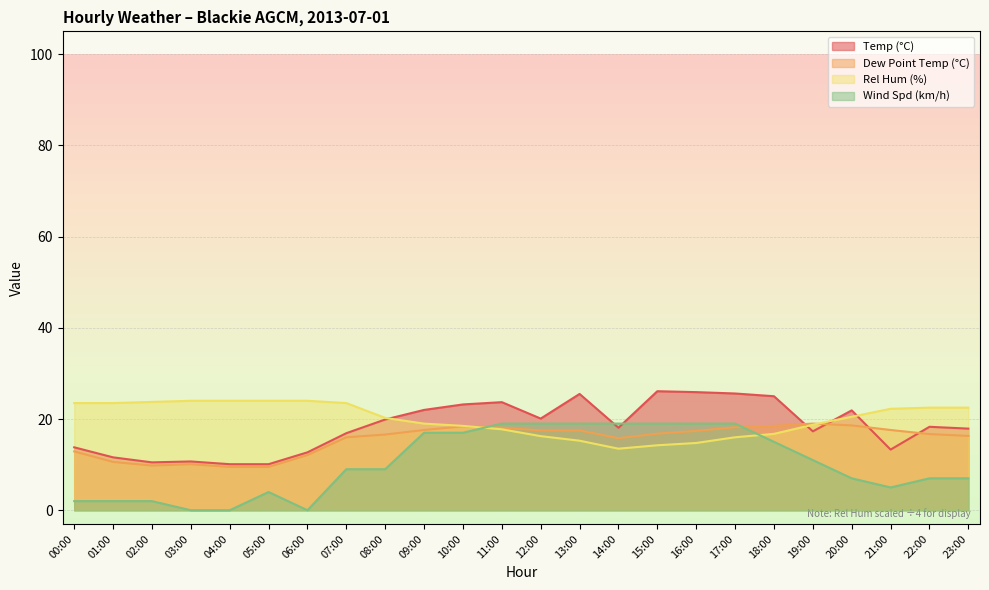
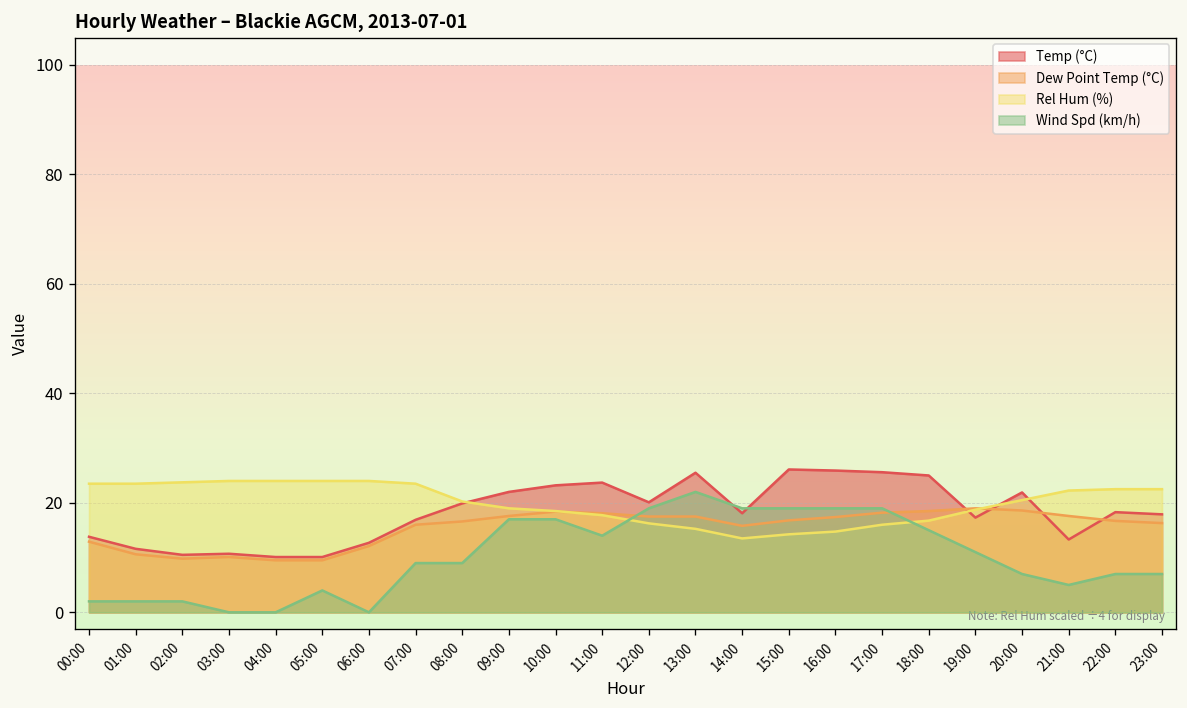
Wind Spd (km/h), 11:00: 19 -> 14
Wind Spd (km/h), 13:00: 19 -> 22
